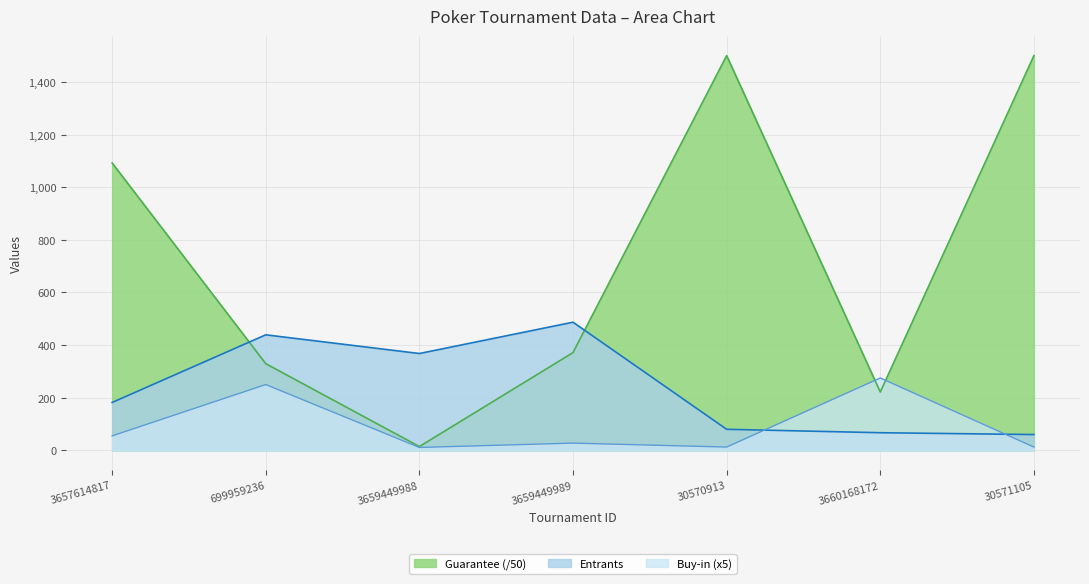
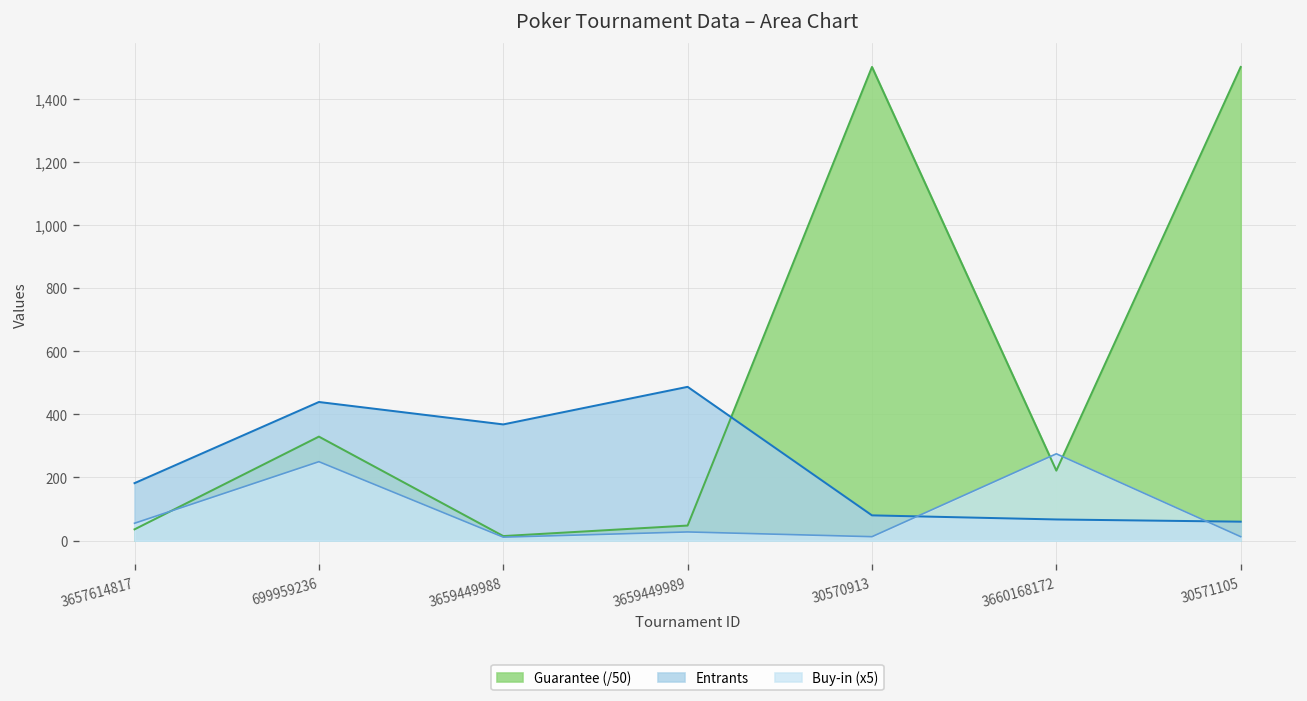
Guarantee (/50), 3657614817: 1,090 -> 40
Guarantee (/50), 3659449989: 370 -> 50
